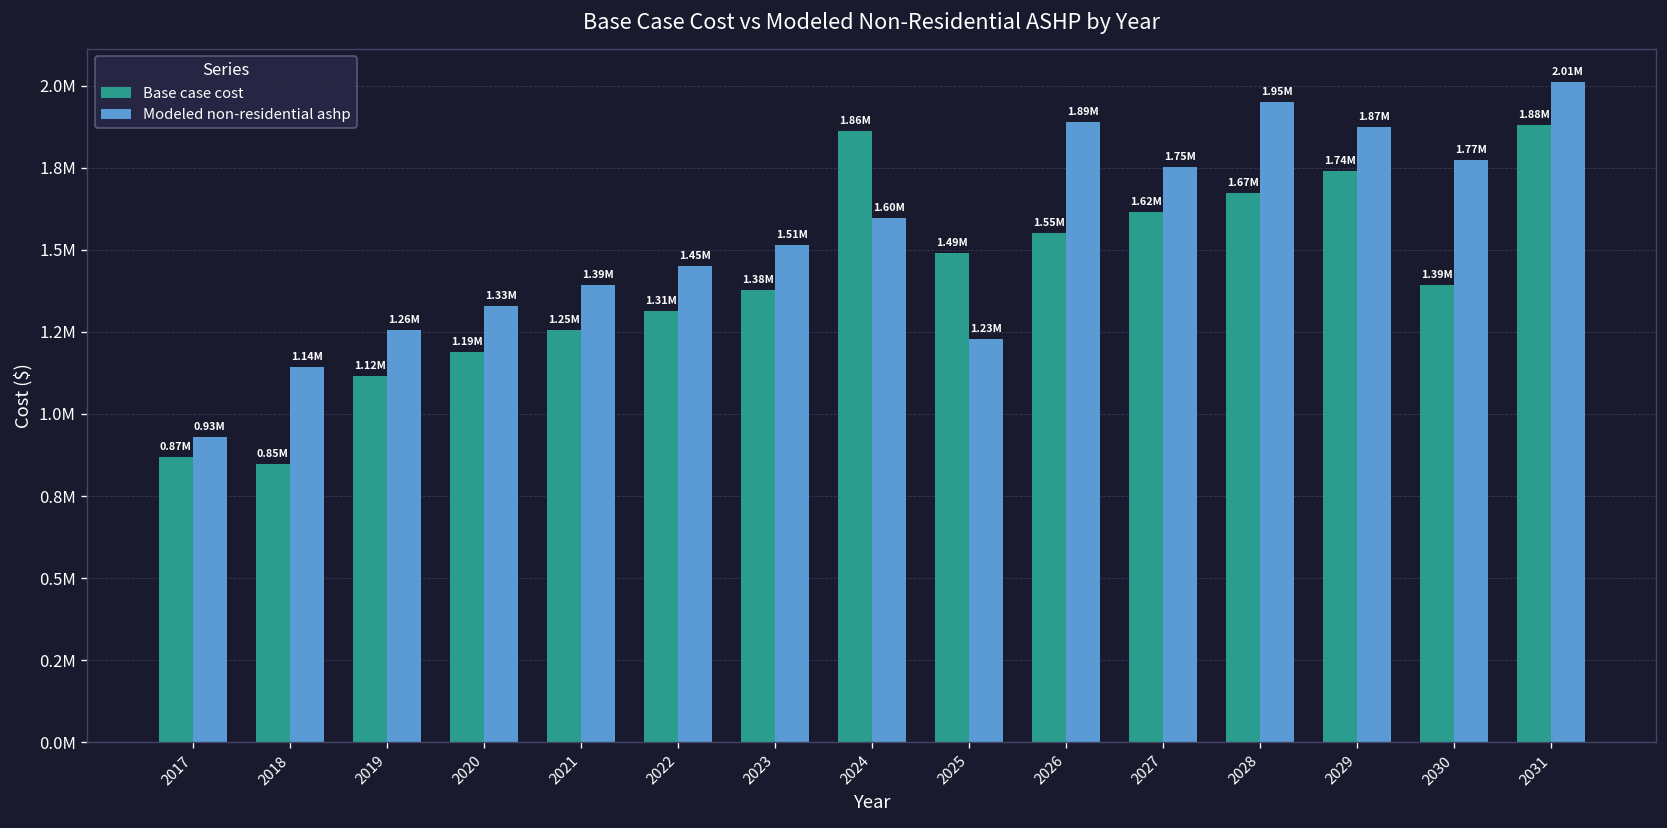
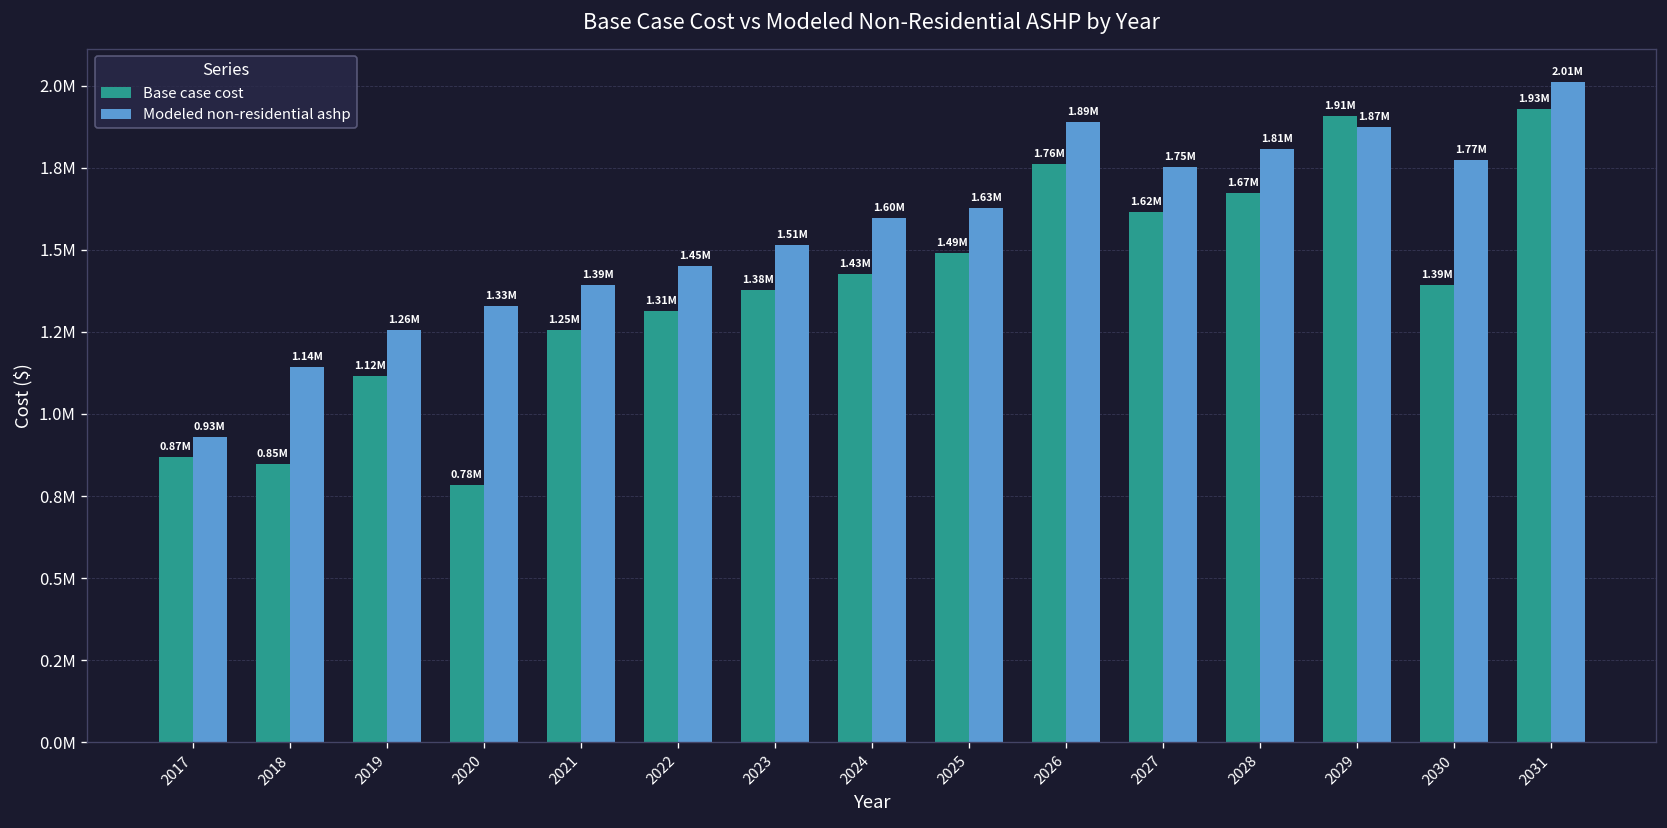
Base case cost, 2020: 1.19M -> 0.78M
Base case cost, 2024: 1.86M -> 1.43M
Modeled non-residential ashp, 2025: 1.23M -> 1.63M
Base case cost, 2026: 1.55M -> 1.76M
Modeled non-residential ashp, 2028: 1.95M -> 1.81M
Base case cost, 2029: 1.74M -> 1.91M
Base case cost, 2031: 1.88M -> 1.93M
